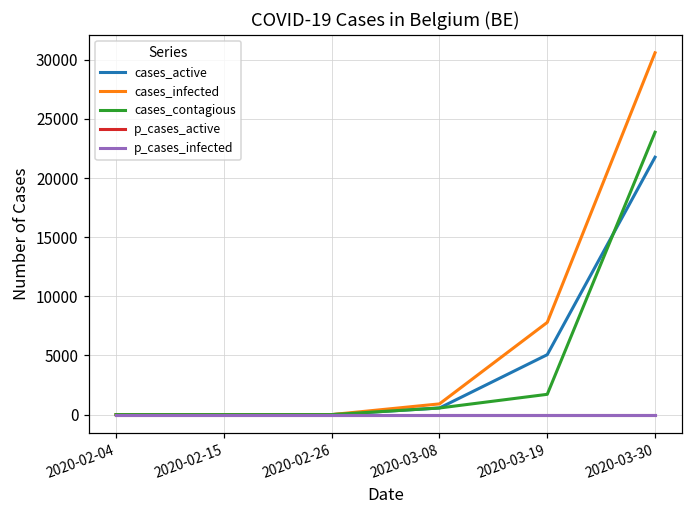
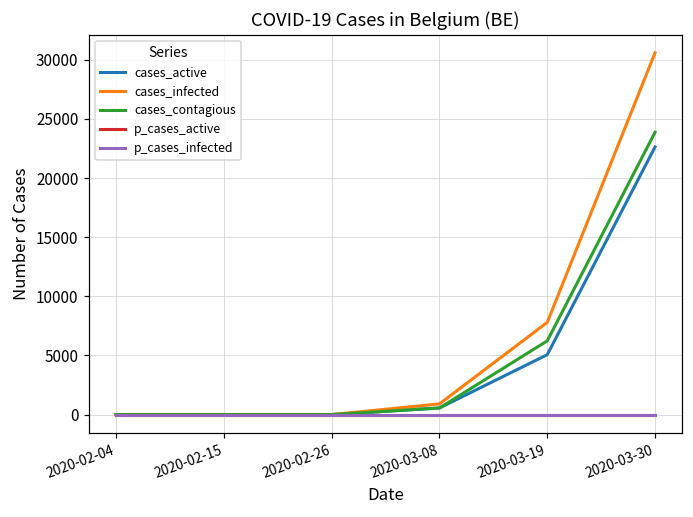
cases_contagious, 2020-03-19: 1700 -> 6200
cases_active, 2020-03-30: 21800 -> 22600
